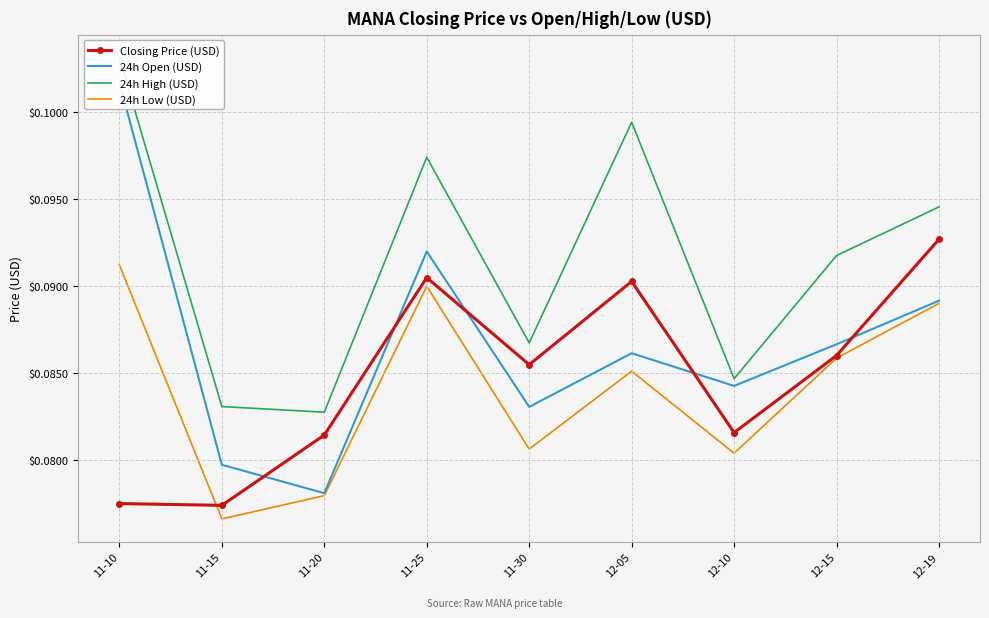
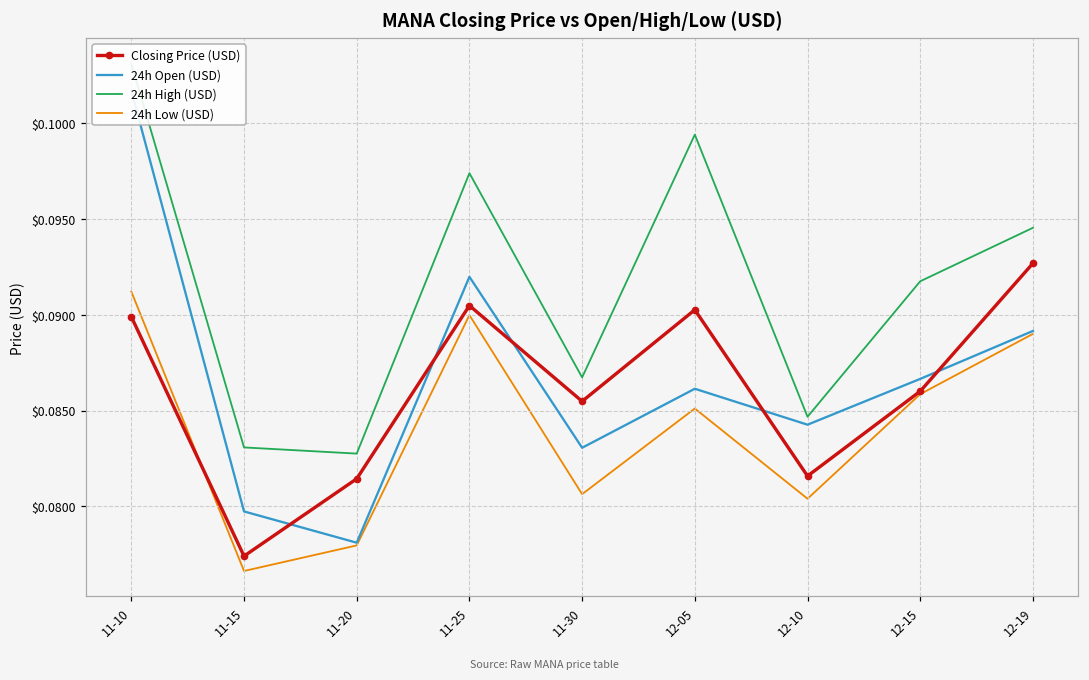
Closing Price (USD), 11-10: $0.0775 -> $0.0899
